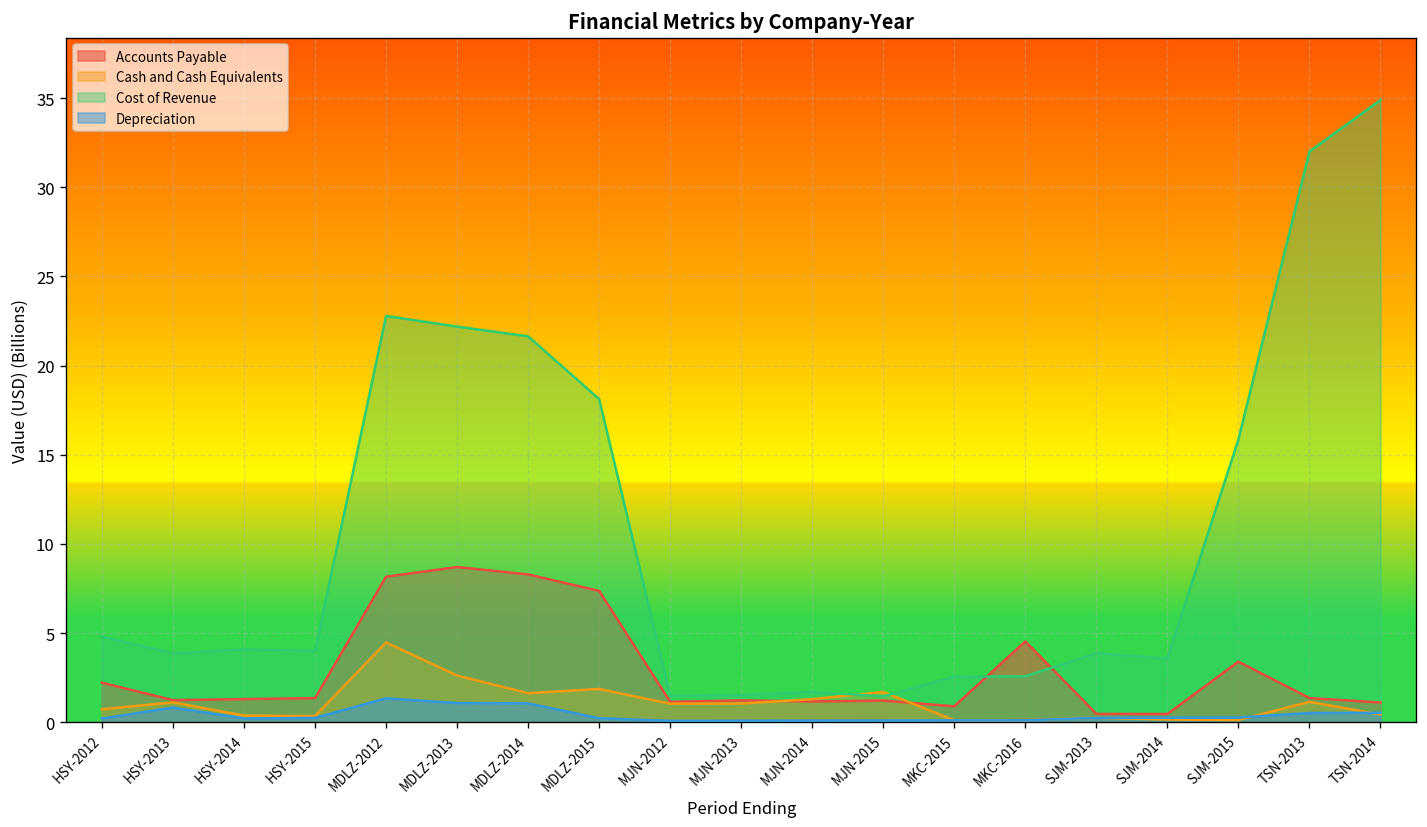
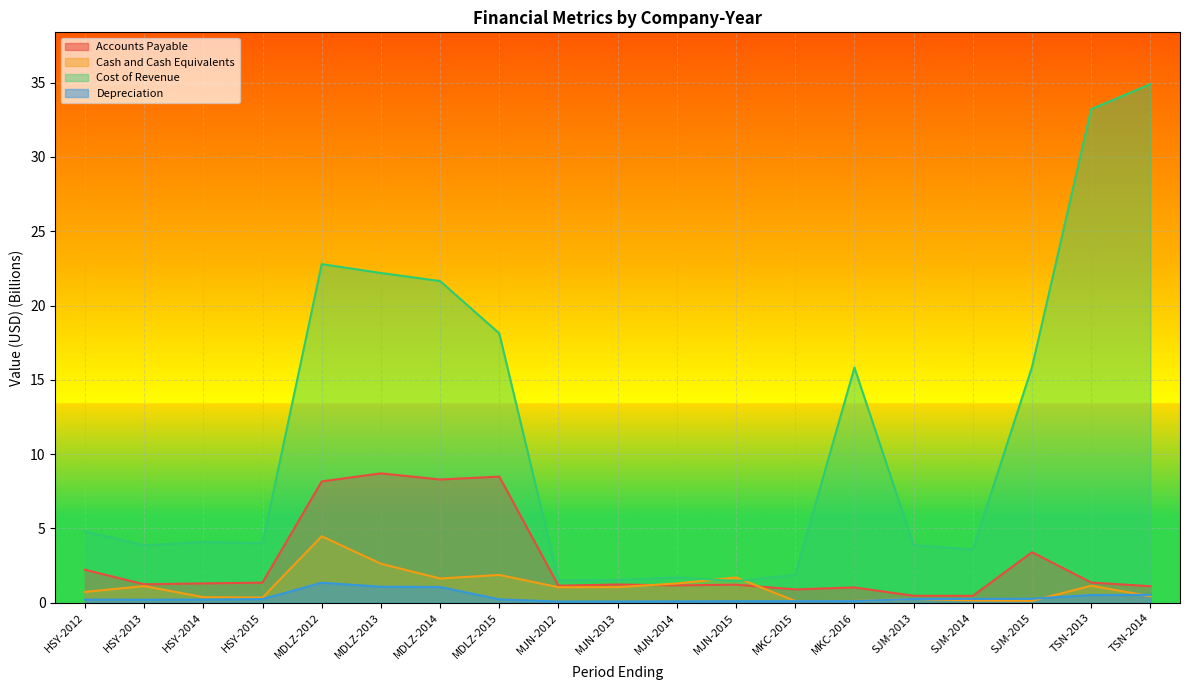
Depreciation, HSY-2013: 0.8 -> 0.2
Accounts Payable, MDLZ-2015: 7.4 -> 8.5
Cost of Revenue, MKC-2015: 2.6 -> 1.9
Accounts Payable, MKC-2016: 4.5 -> 1.0
Cost of Revenue, MKC-2016: 2.6 -> 15.8
Cost of Revenue, TSN-2013: 32.0 -> 33.2
